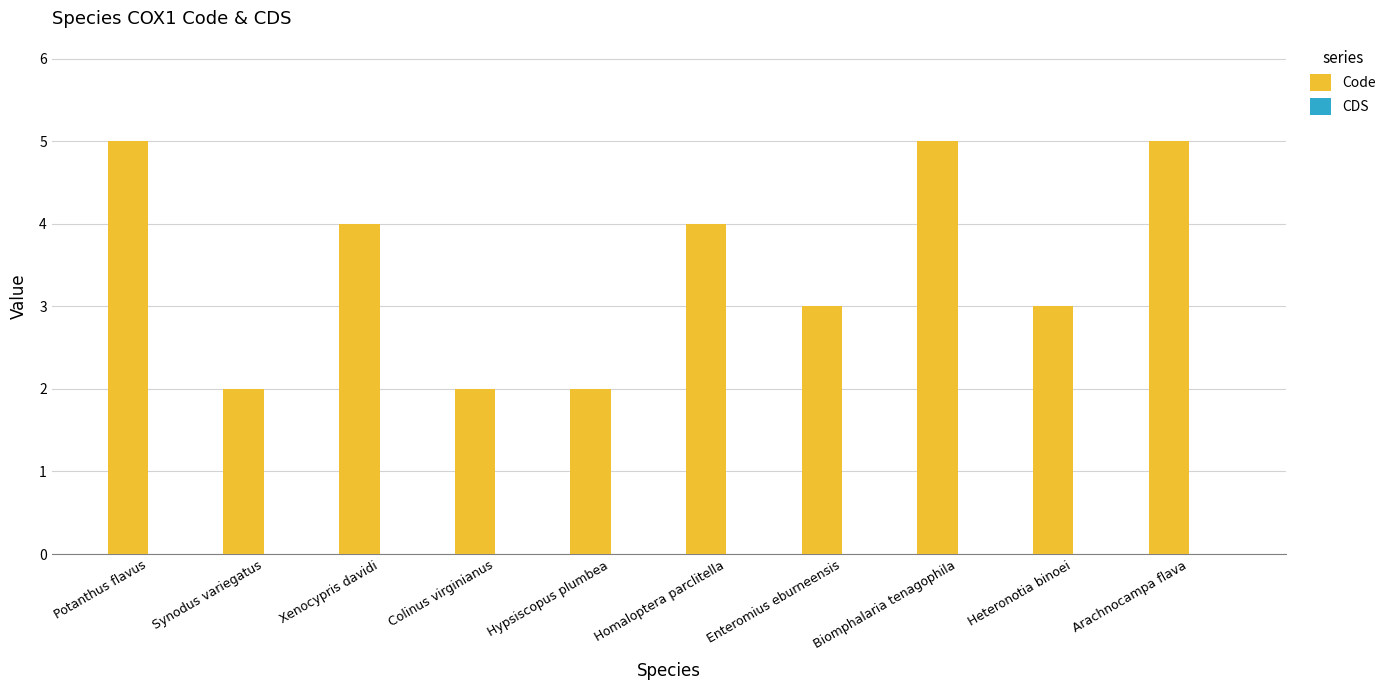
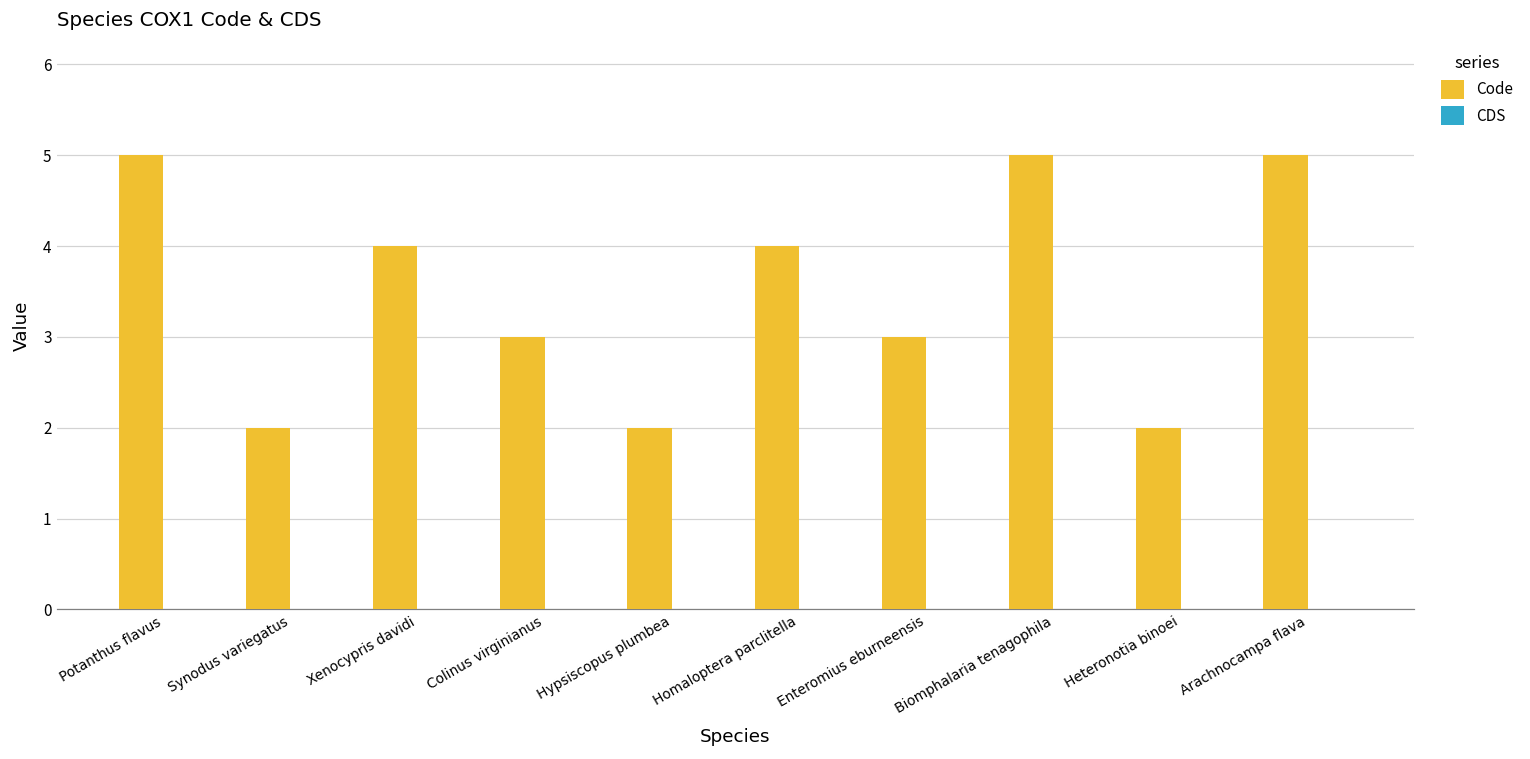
Code, Colinus virginianus: 2 -> 3
Code, Heteronotia binoei: 3 -> 2
